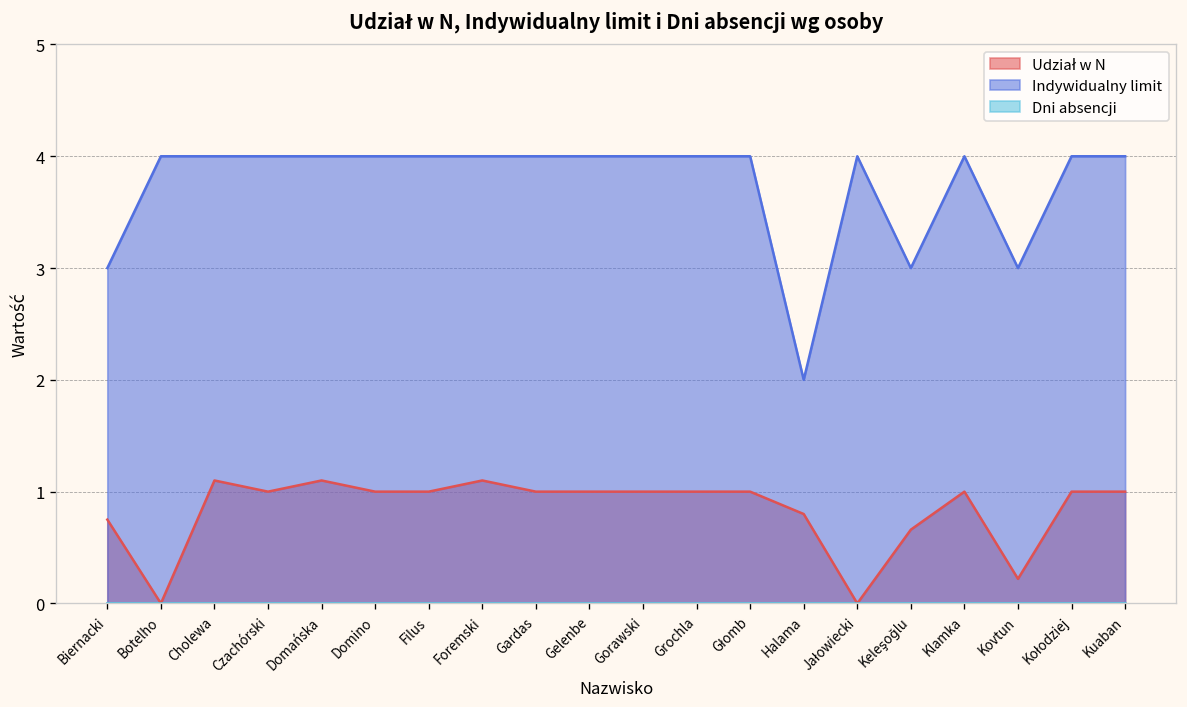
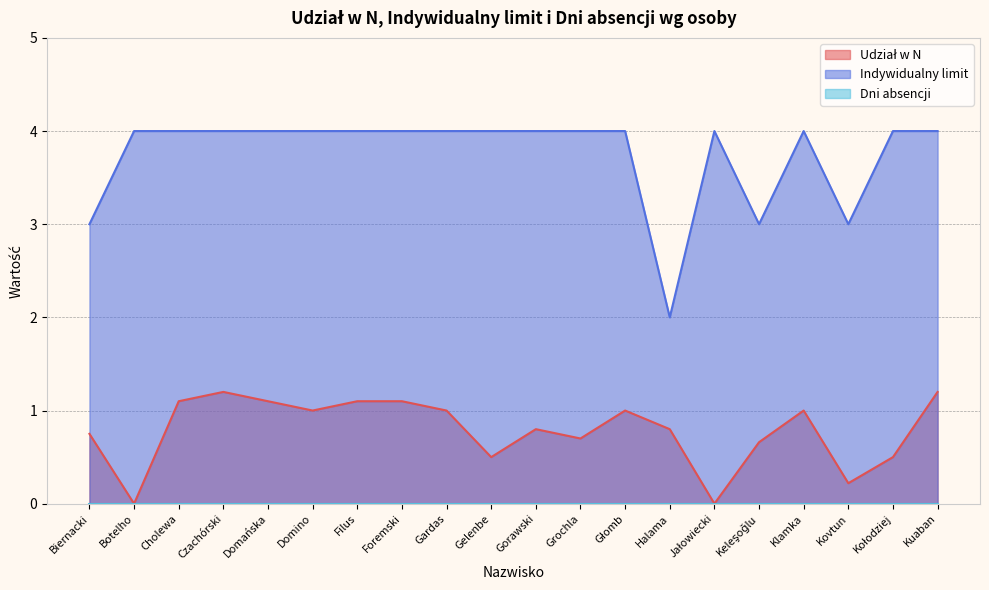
Udział w N, Czachórski: 1.0 -> 1.2
Udział w N, Filus: 1.0 -> 1.1
Udział w N, Gelenbe: 1.0 -> 0.5
Udział w N, Gorawski: 1.0 -> 0.8
Udział w N, Grochla: 1.0 -> 0.7
Udział w N, Kołodziej: 1.0 -> 0.5
Udział w N, Kuaban: 1.0 -> 1.2
